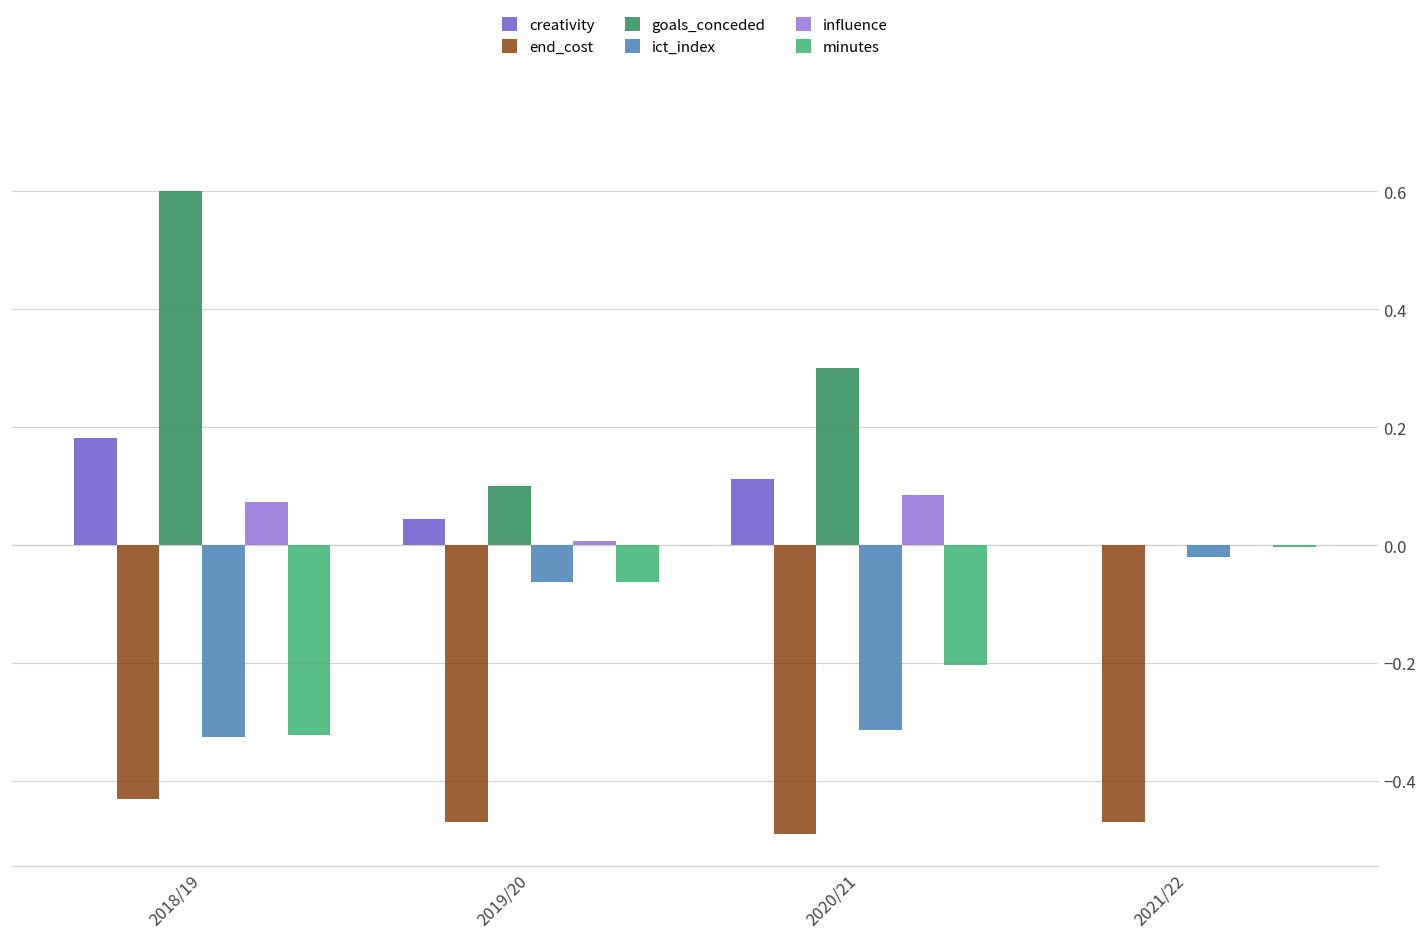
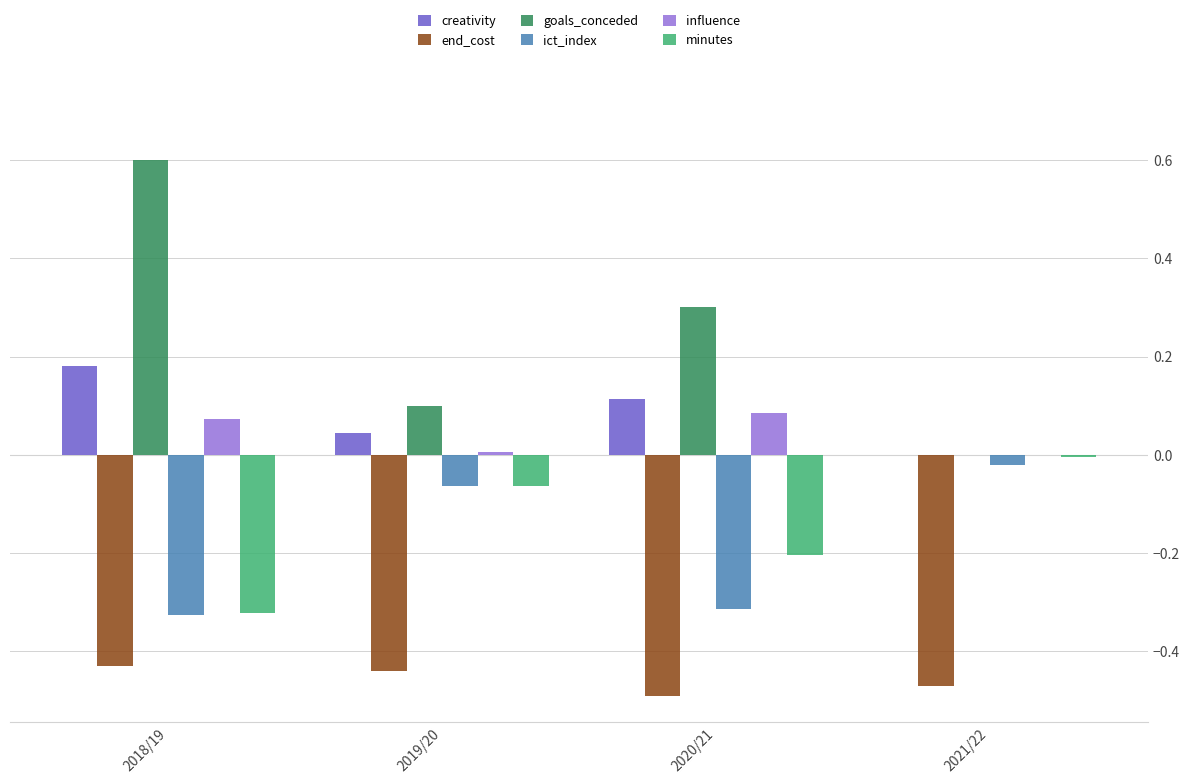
end_cost, 2019/20: -0.47 -> -0.44
